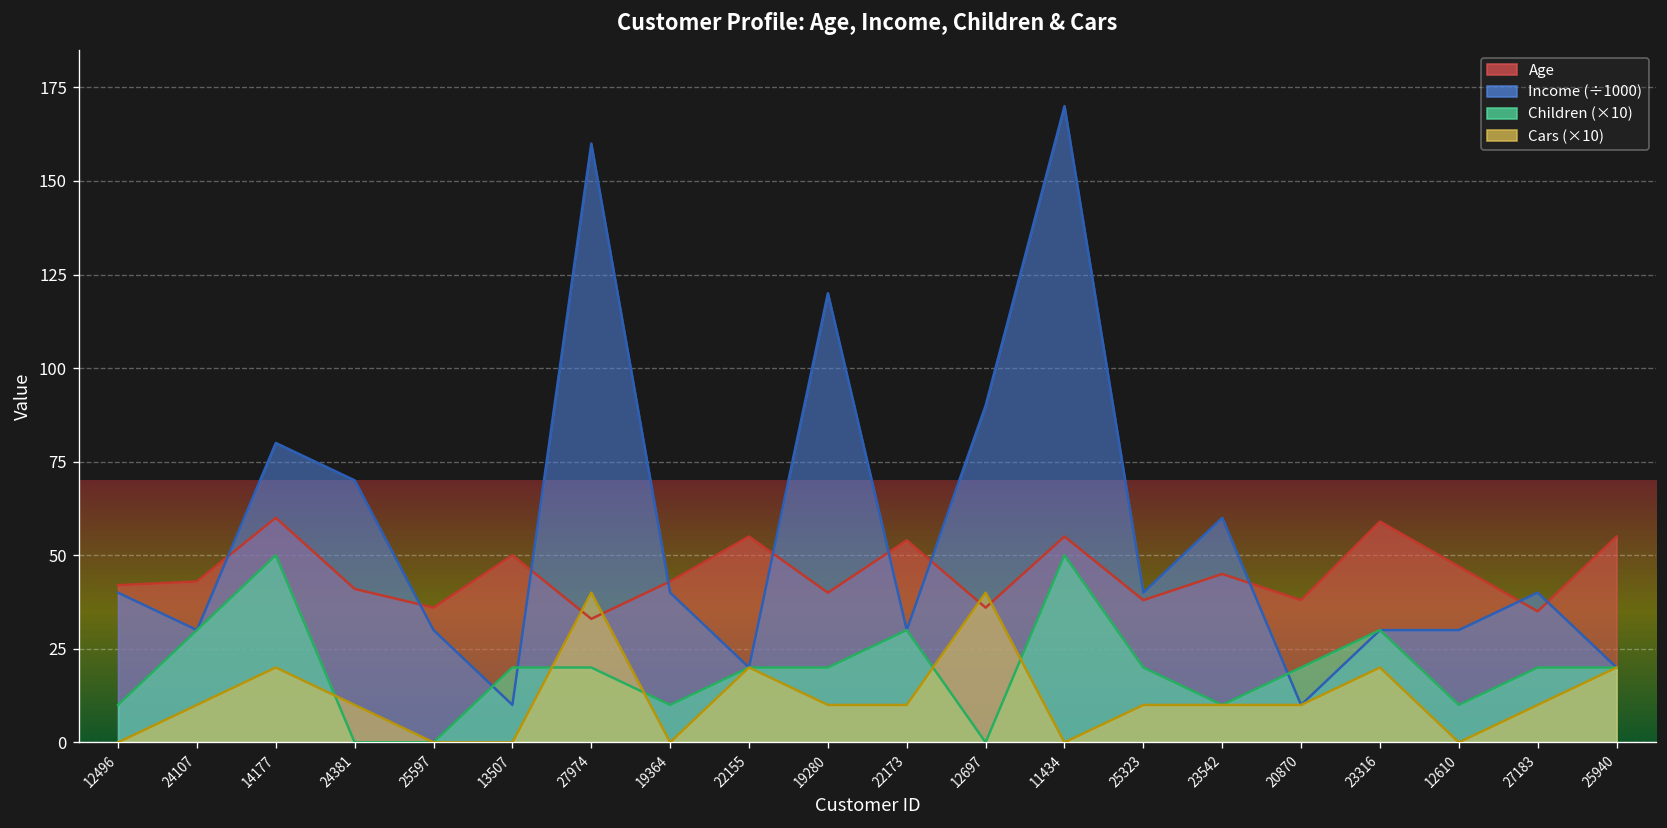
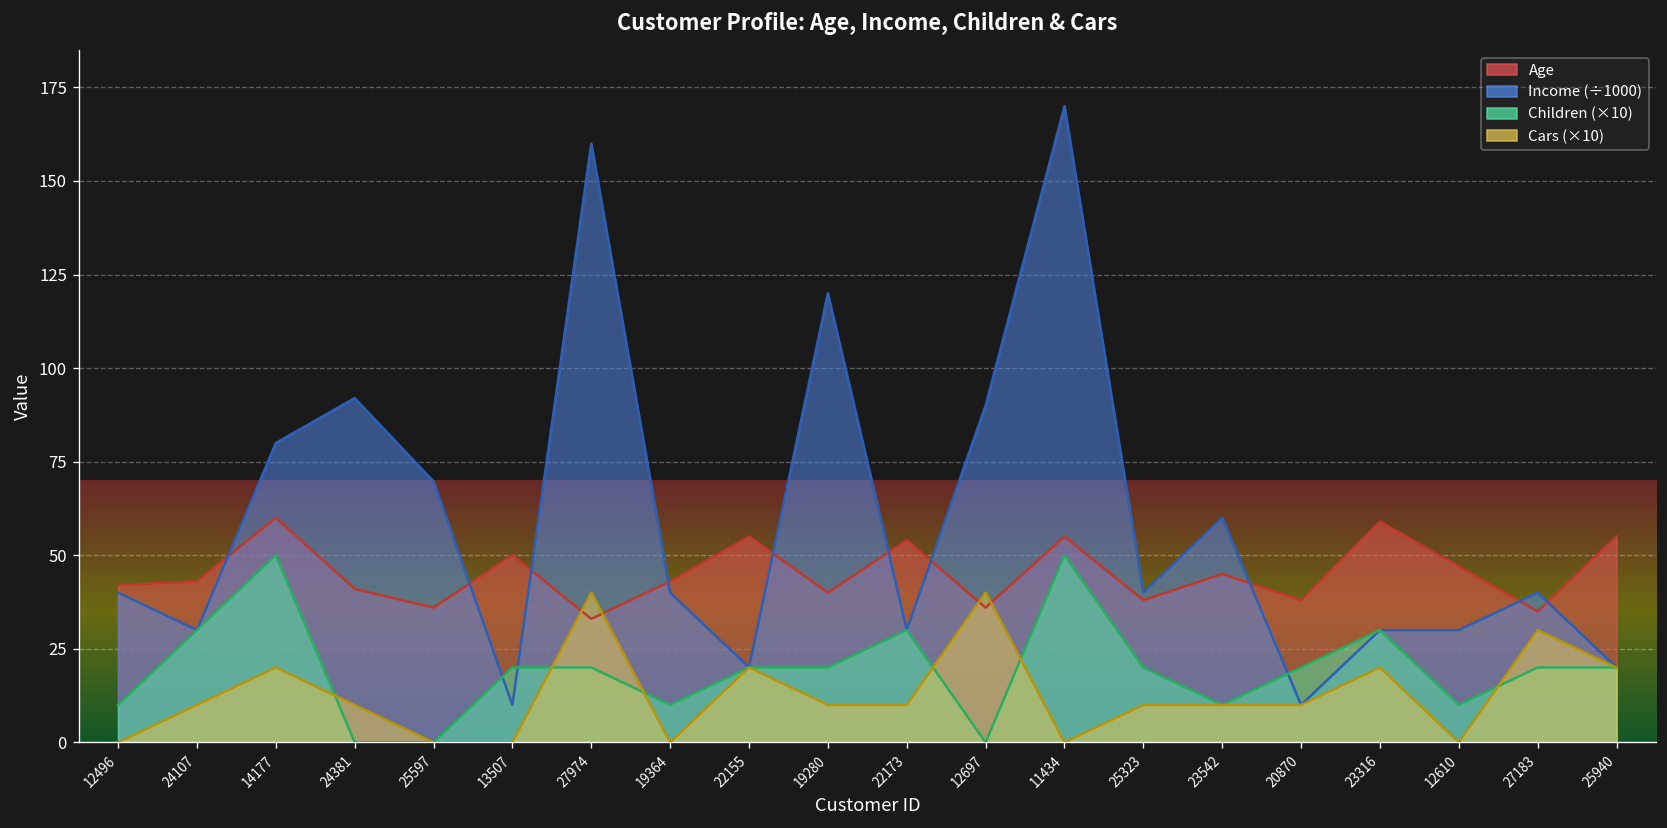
Income (÷1000), 24381: 70 -> 92
Income (÷1000), 25597: 30 -> 70
Cars (×10), 27183: 10 -> 30
